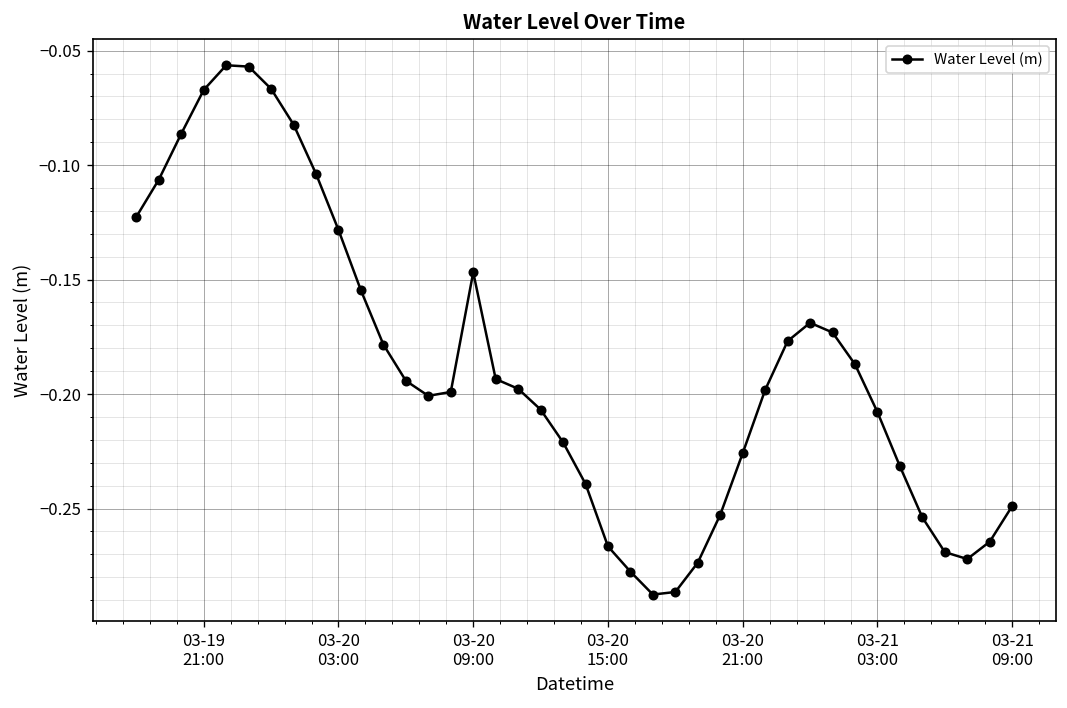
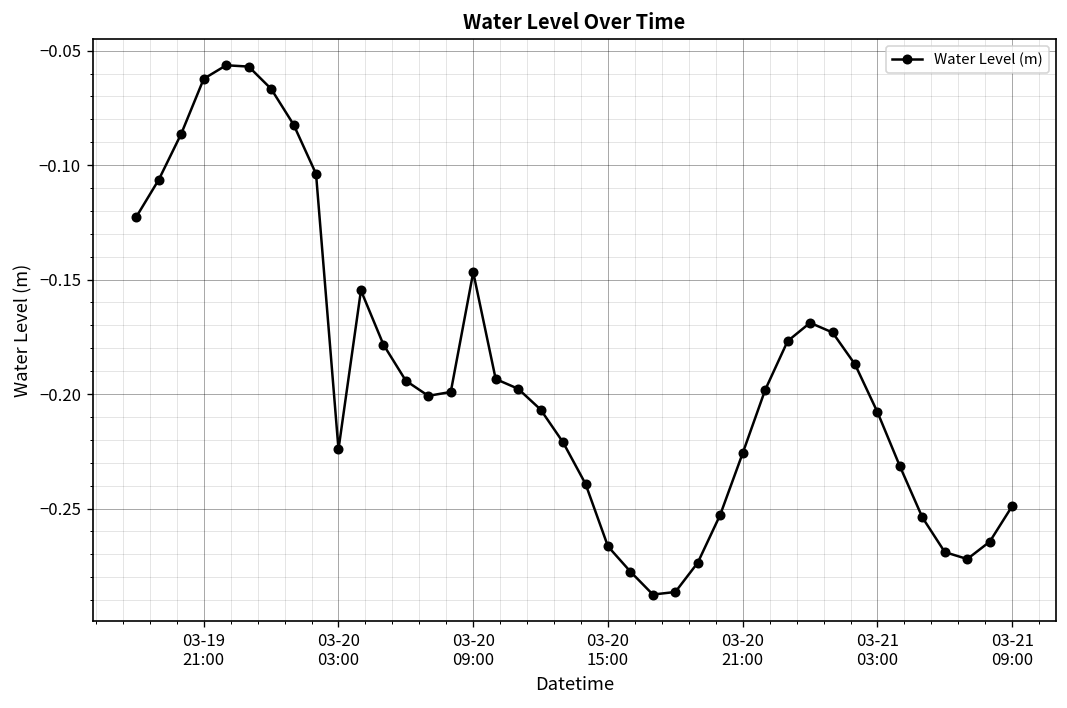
03-19 21:00: -0.067 -> -0.062
03-20 03:00: -0.128 -> -0.224
